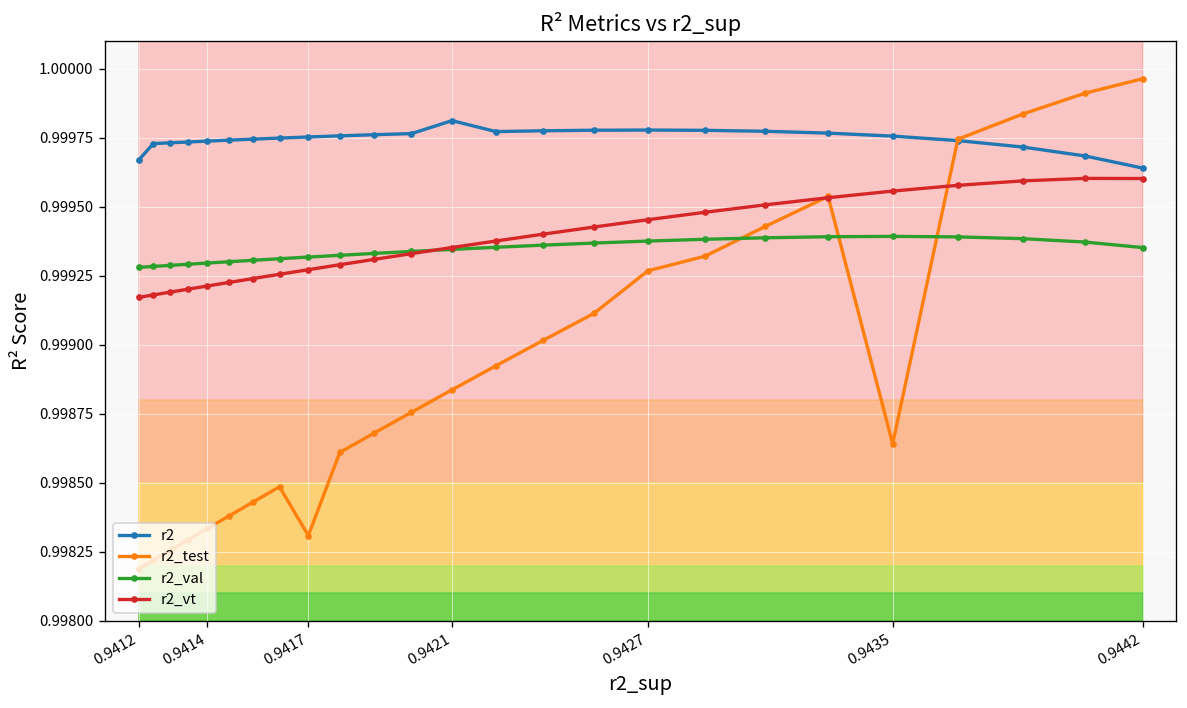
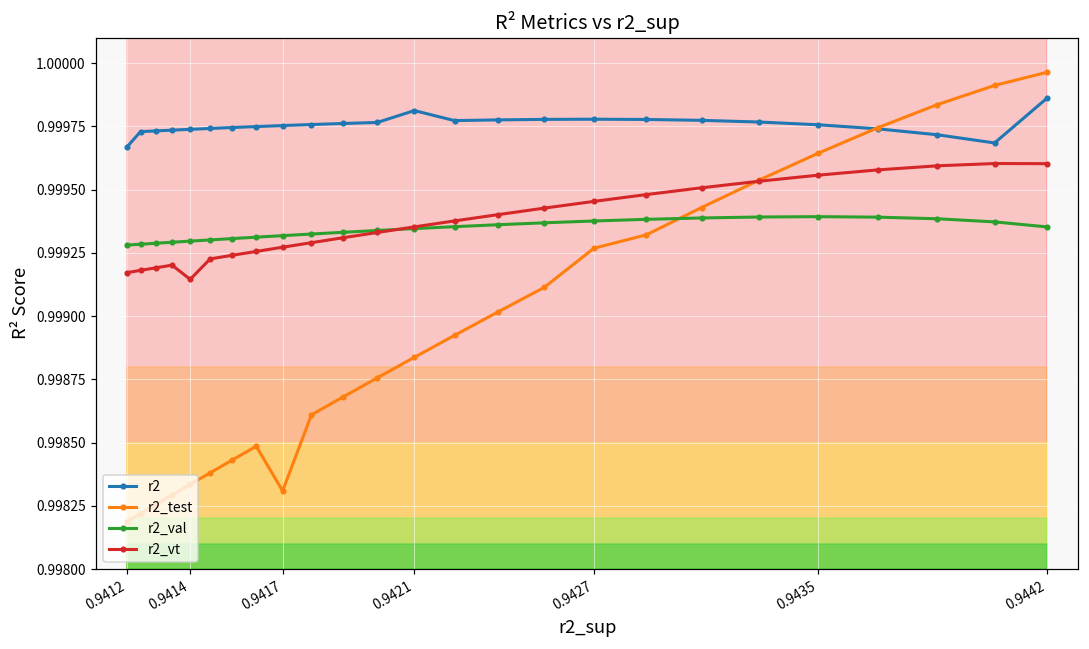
r2_vt, 0.9414: 0.99921 -> 0.99915
r2_test, 0.9435: 0.99864 -> 0.99964
r2, 0.9442: 0.99964 -> 0.99986
